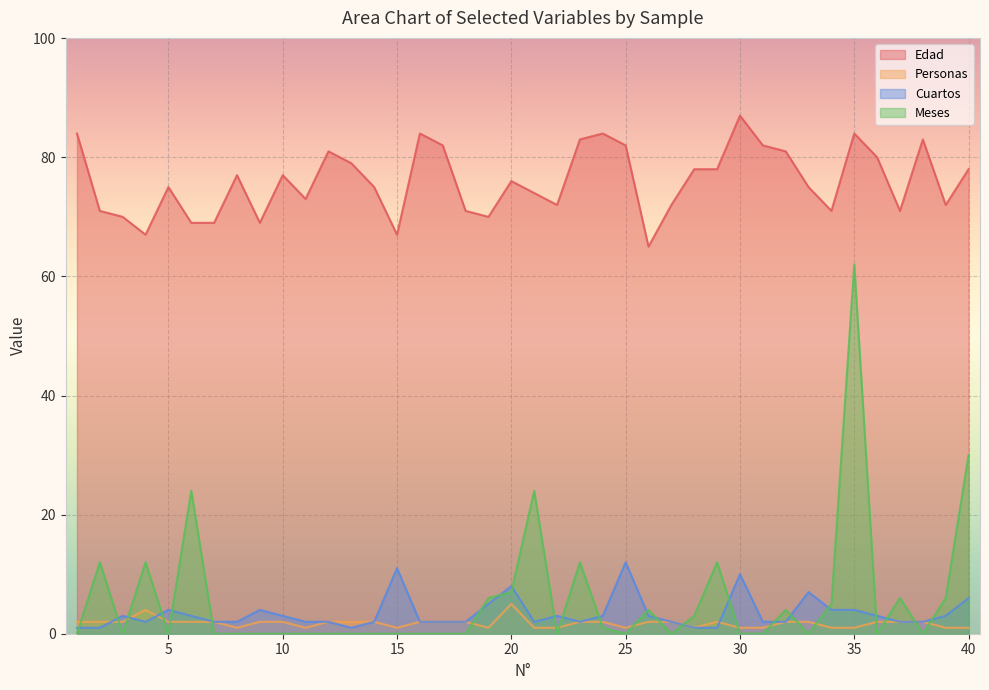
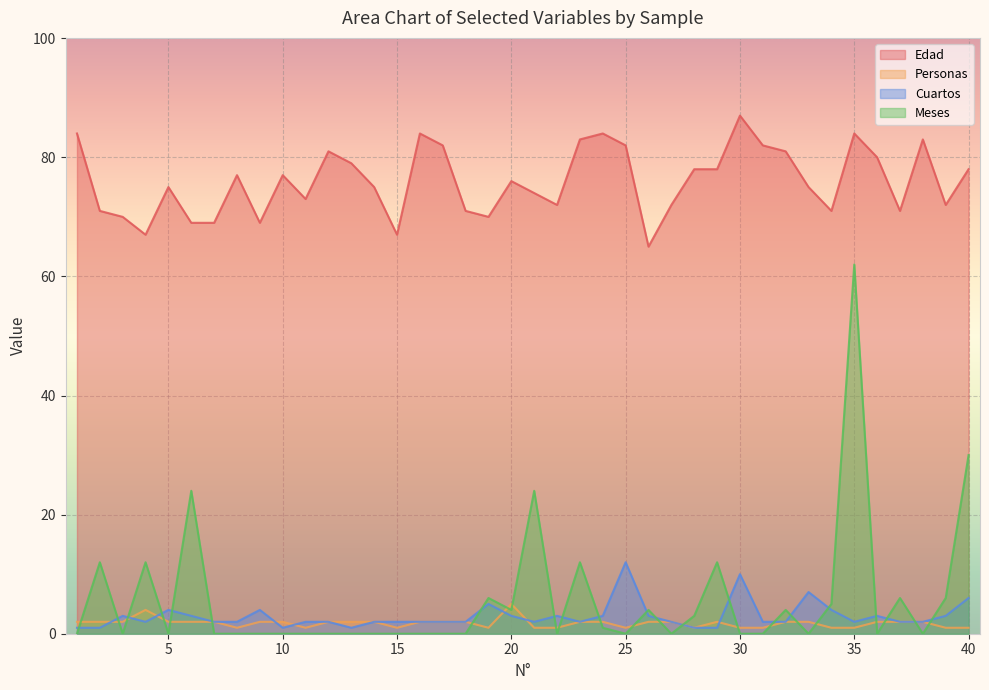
Cuartos, 10: 3 -> 1
Cuartos, 15: 11 -> 2
Cuartos, 20: 8 -> 3
Meses, 20: 7 -> 4
Cuartos, 35: 4 -> 2
